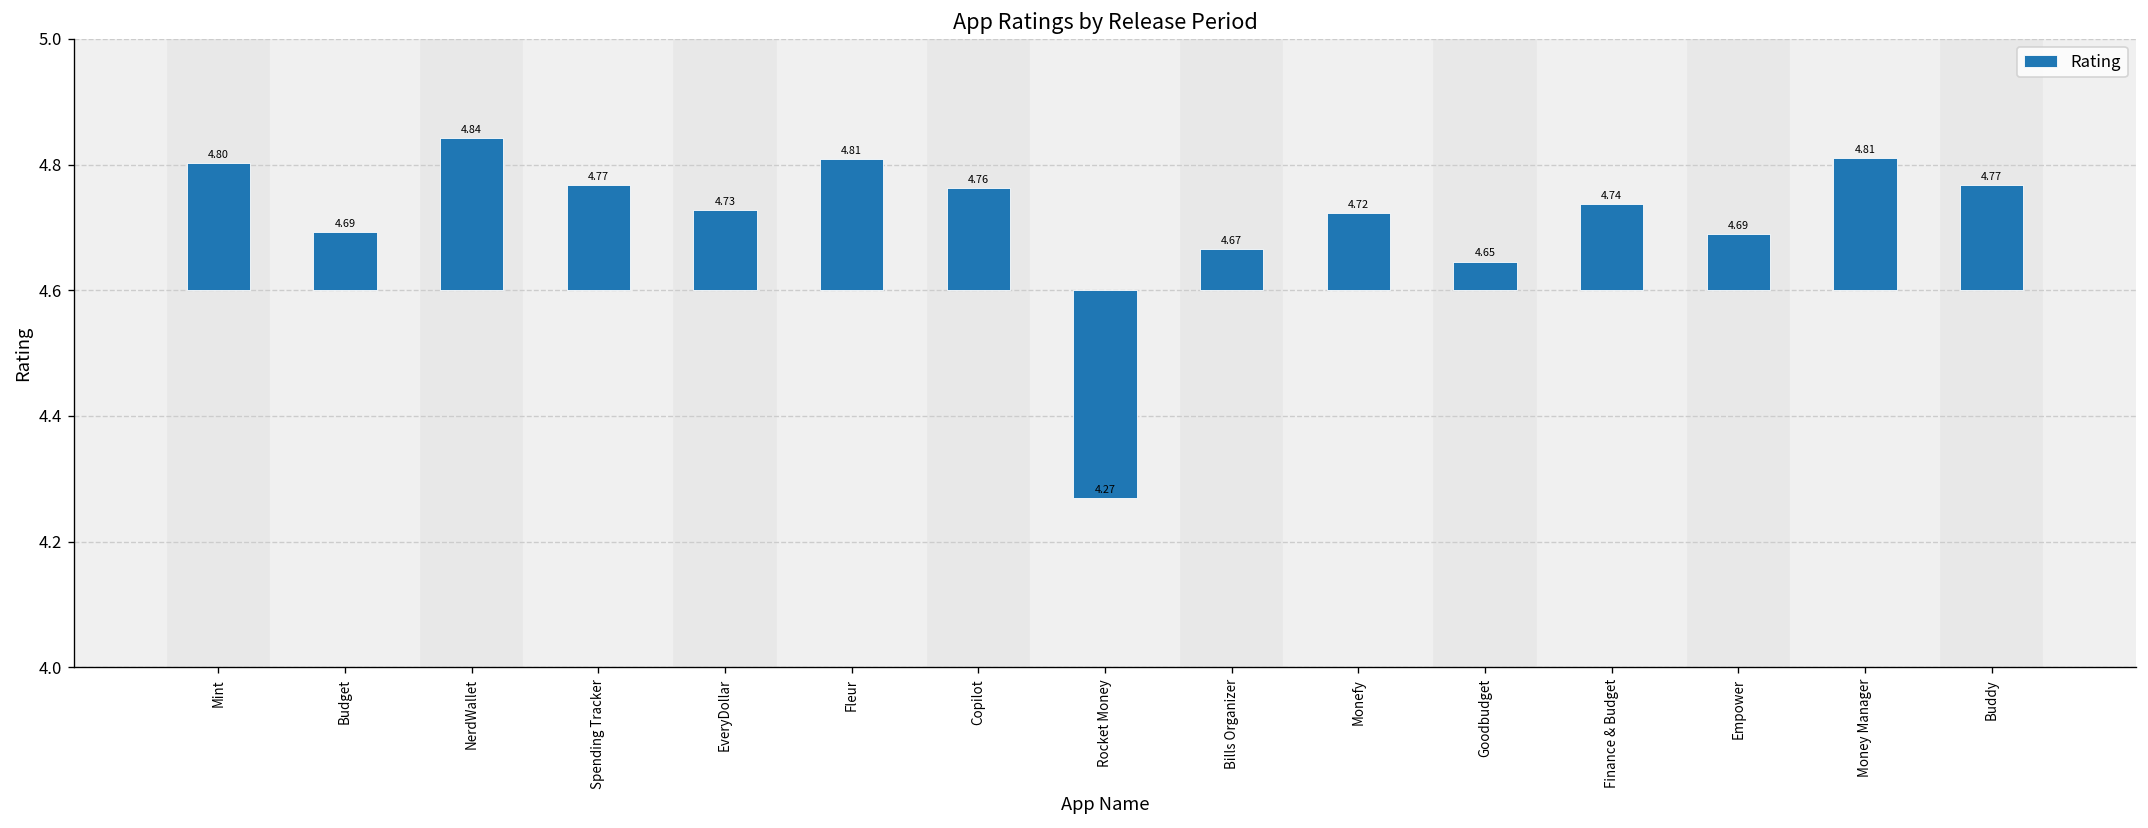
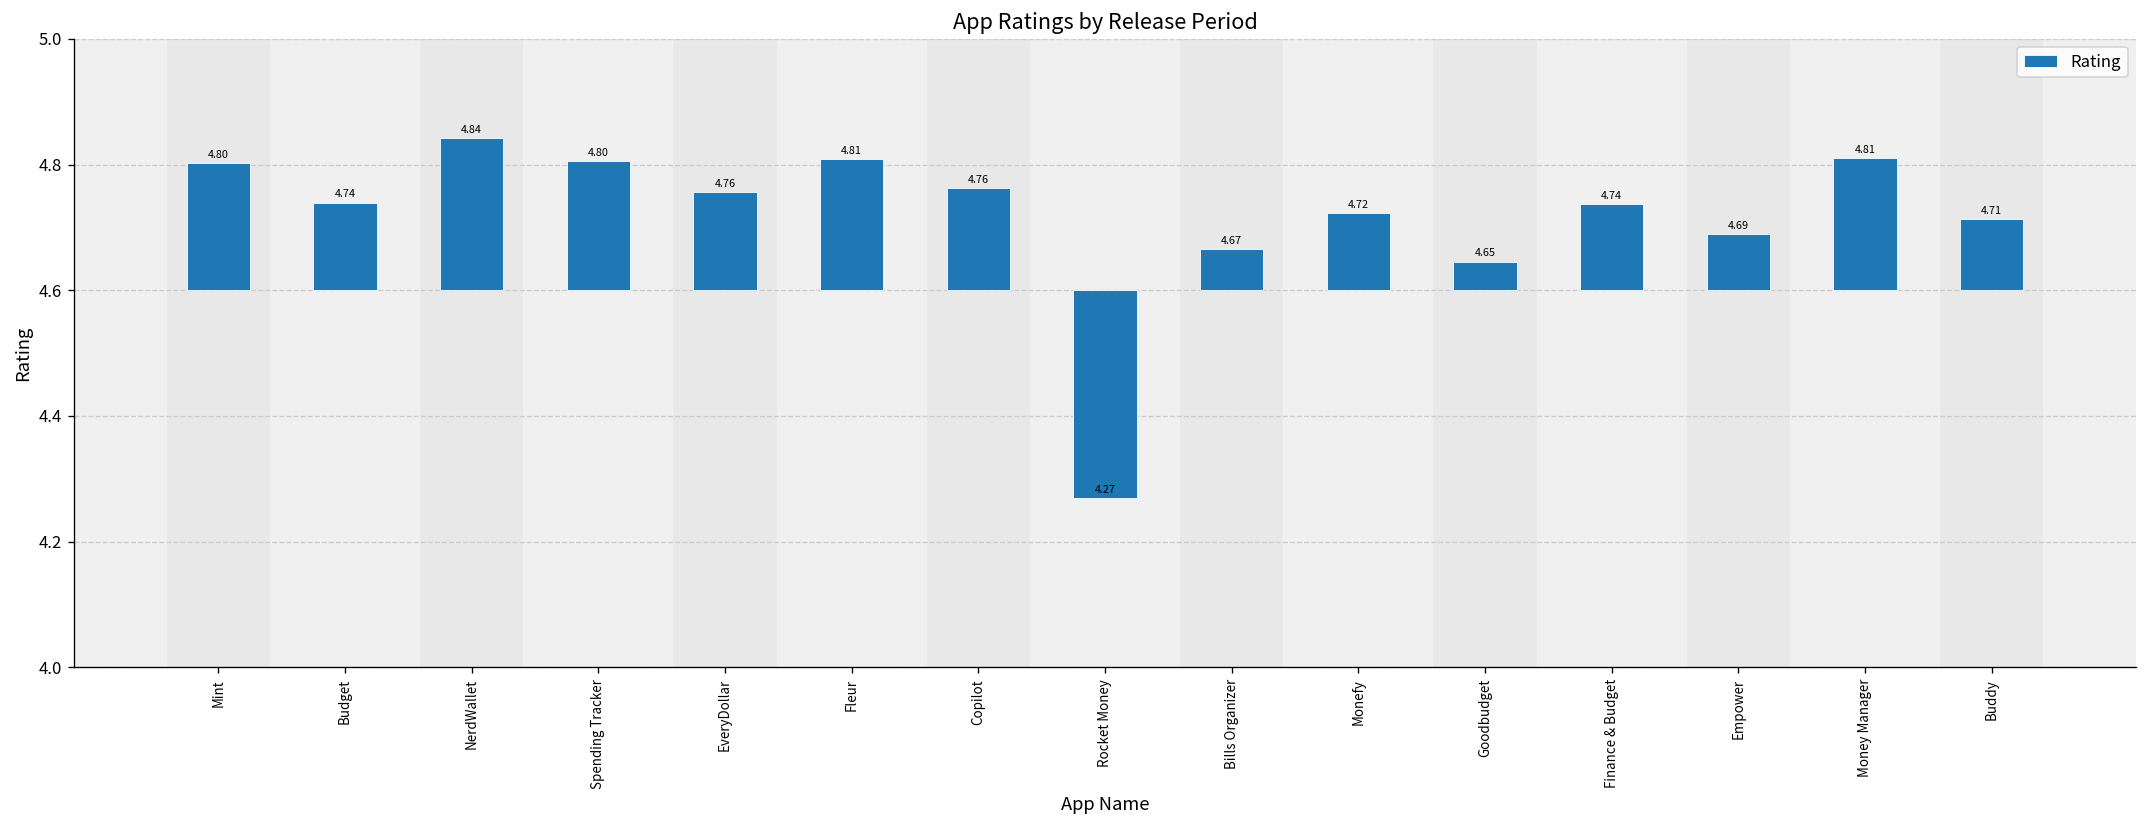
Budget: 4.69 -> 4.74
Spending Tracker: 4.77 -> 4.80
EveryDollar: 4.73 -> 4.76
Buddy: 4.77 -> 4.71
